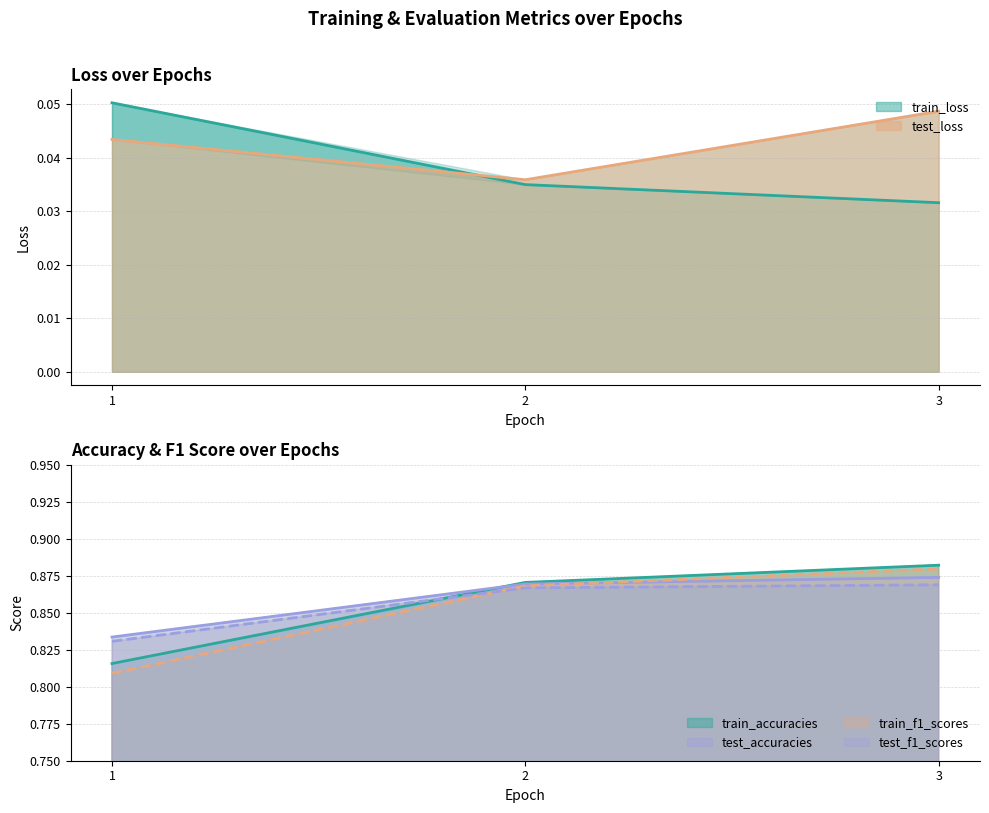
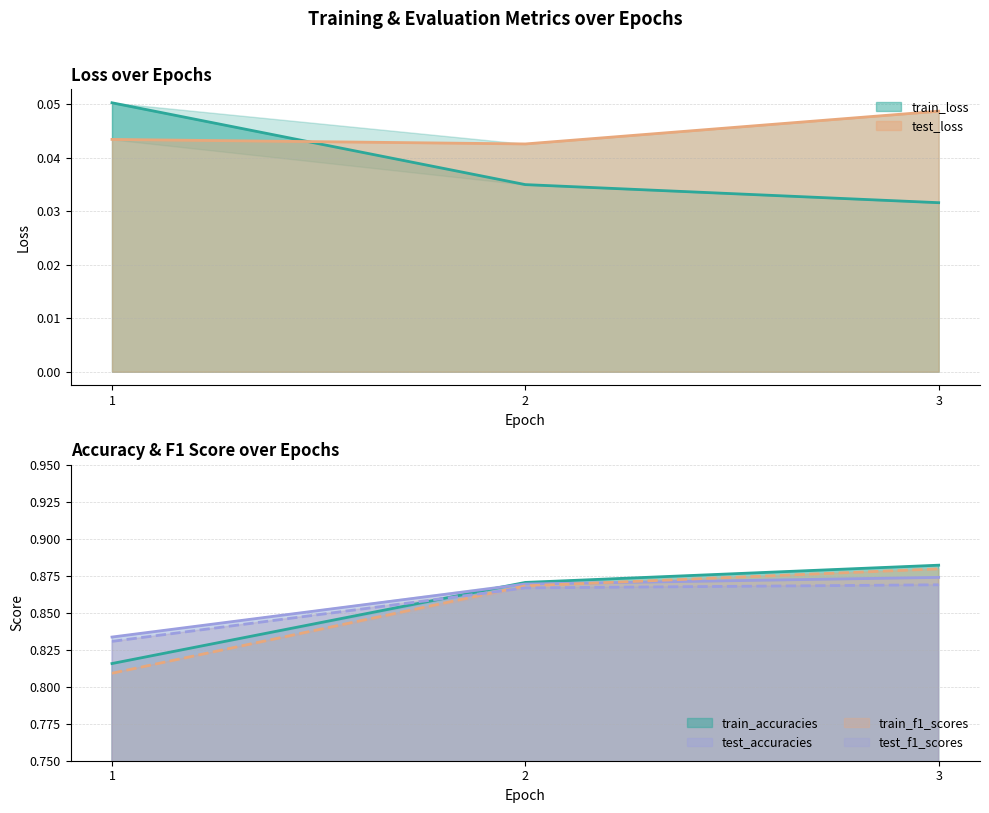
Loss over Epochs, test_loss, 2: 0.036 -> 0.043
